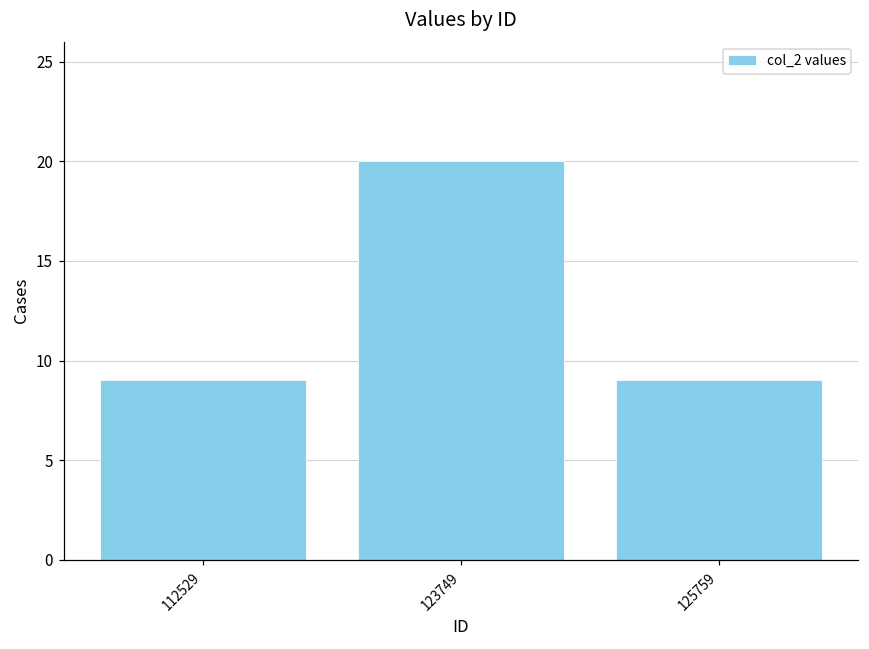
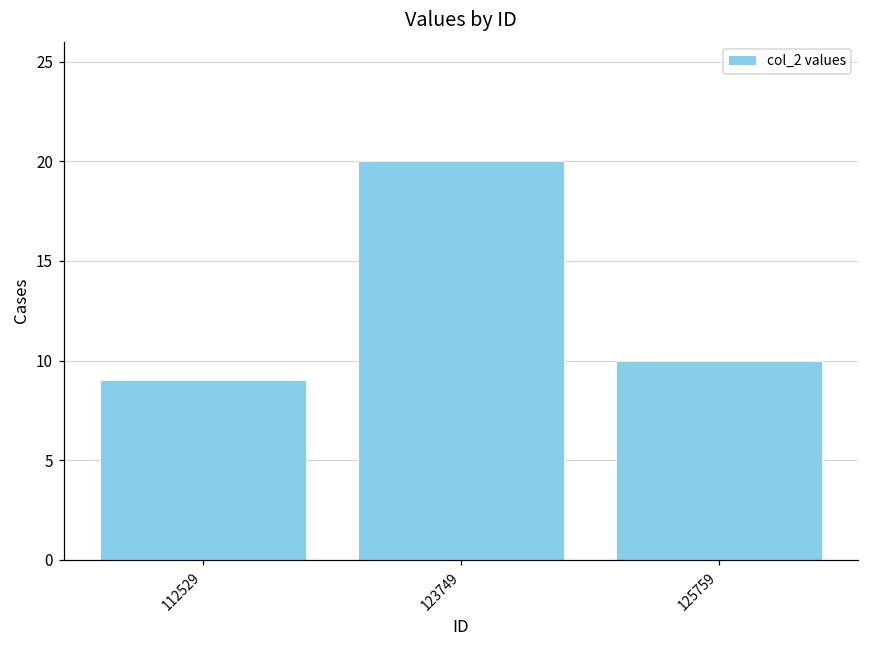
125759: 9 -> 10
